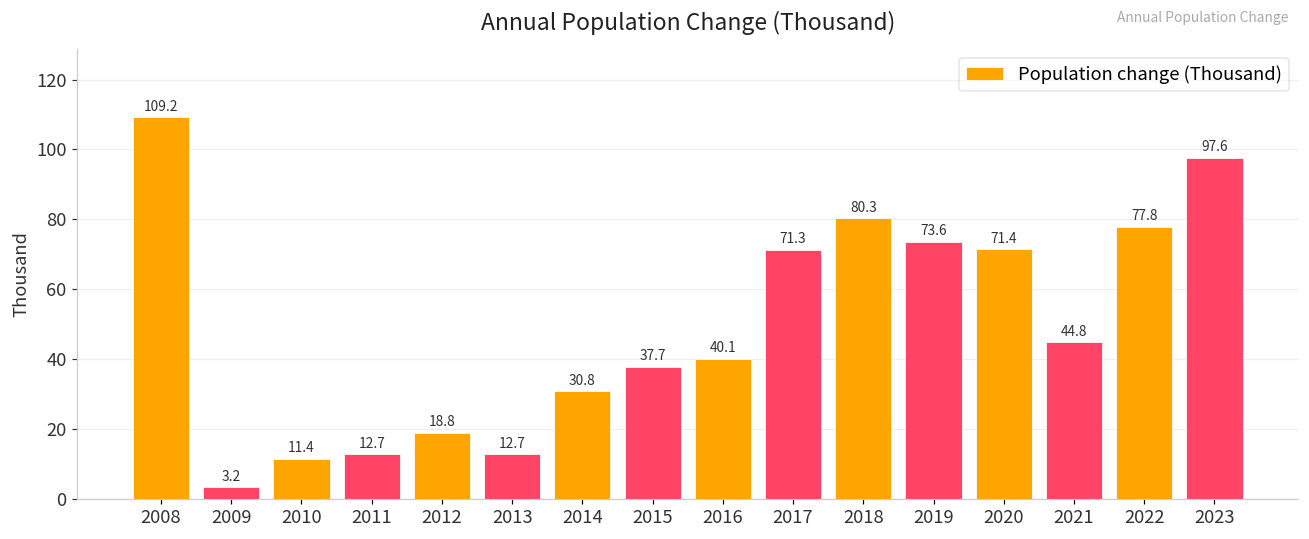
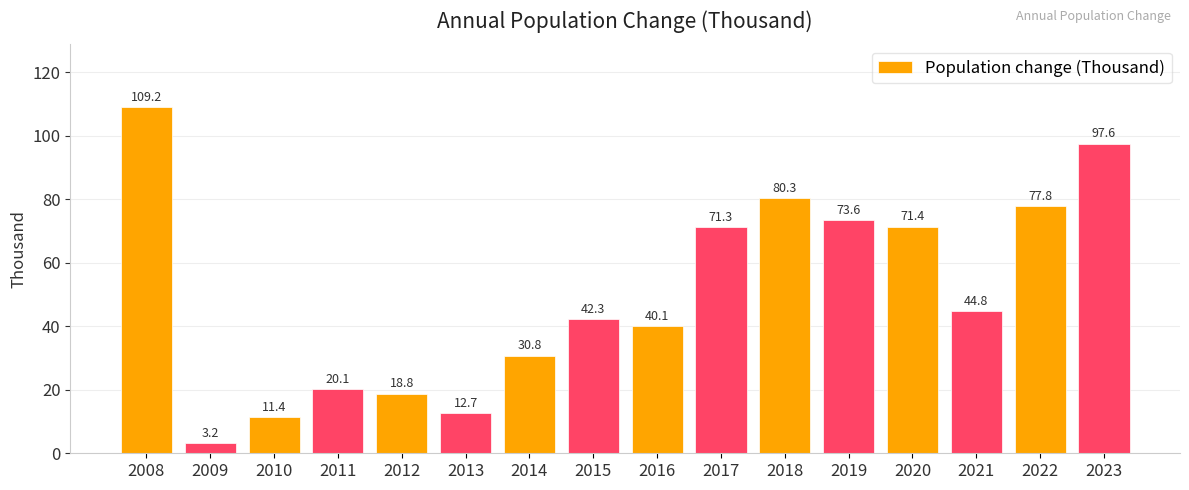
2011: 12.7 -> 20.1
2015: 37.7 -> 42.3
